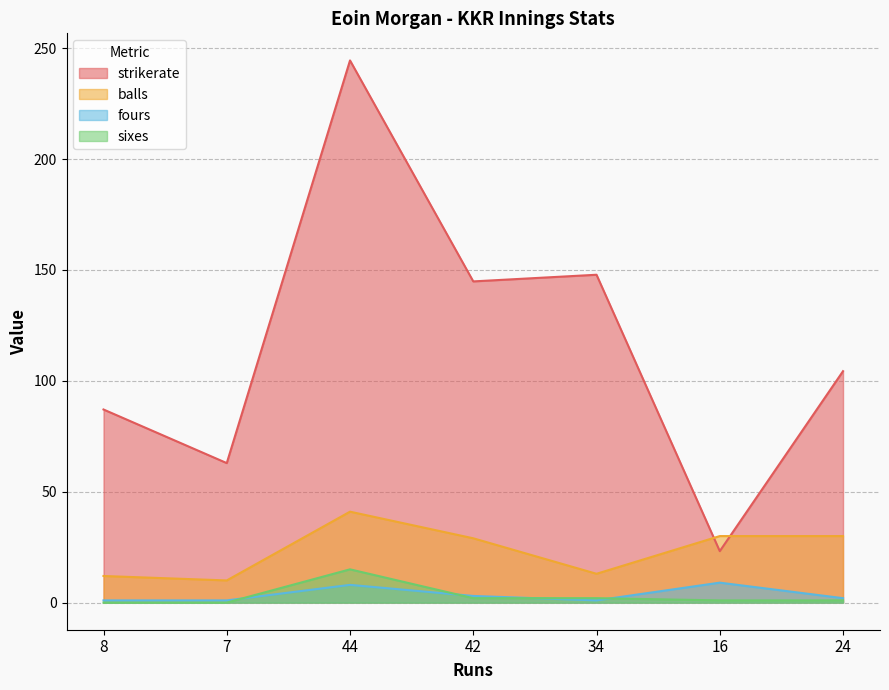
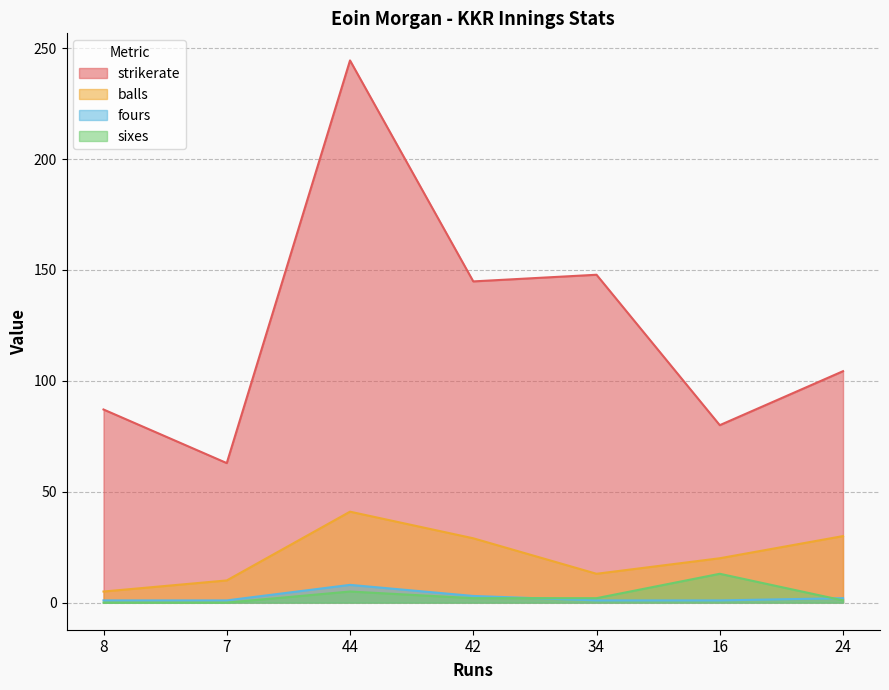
balls, 8: 12 -> 5
sixes, 44: 15 -> 5
strikerate, 16: 23 -> 80
balls, 16: 30 -> 20
fours, 16: 9 -> 1
sixes, 16: 1 -> 13
